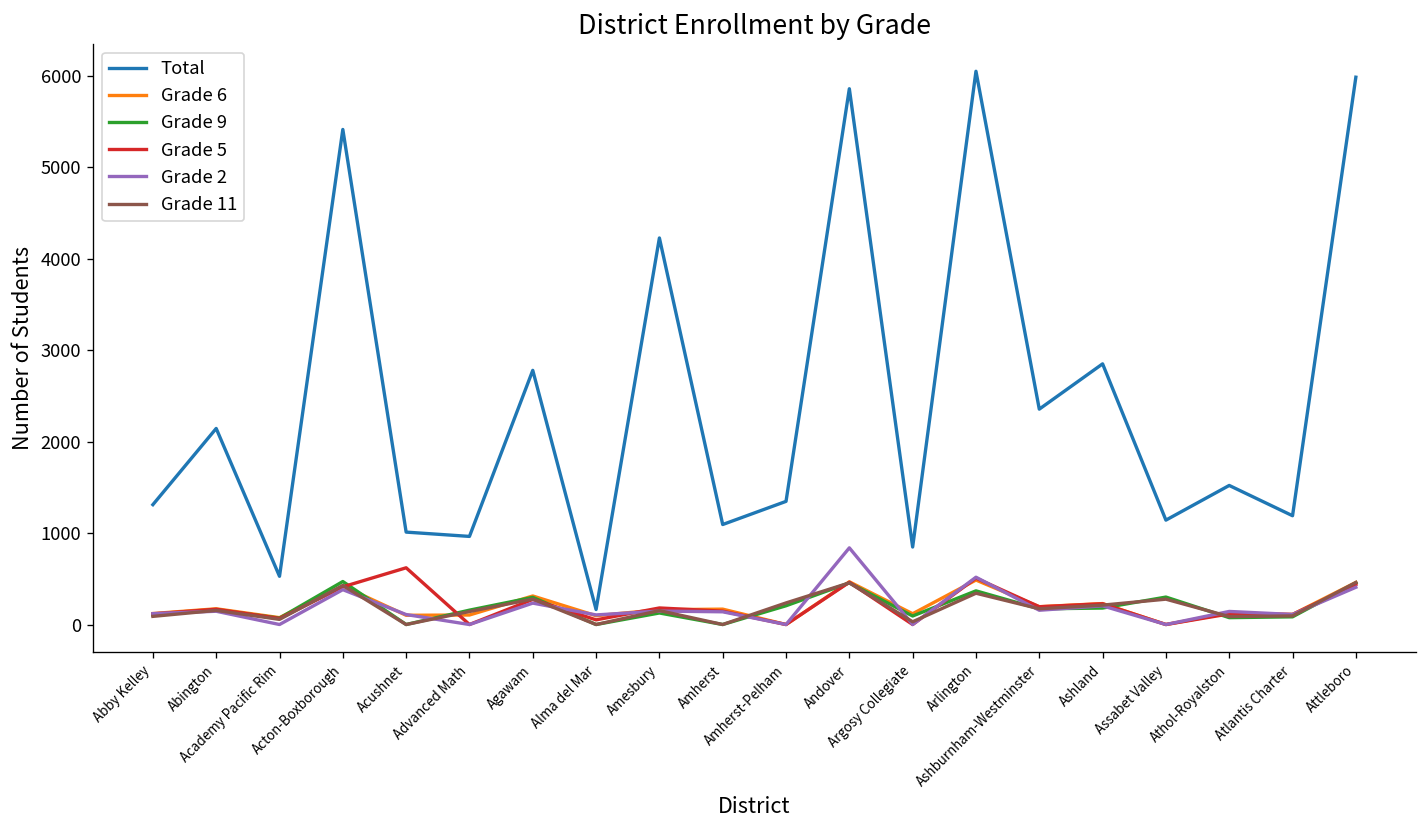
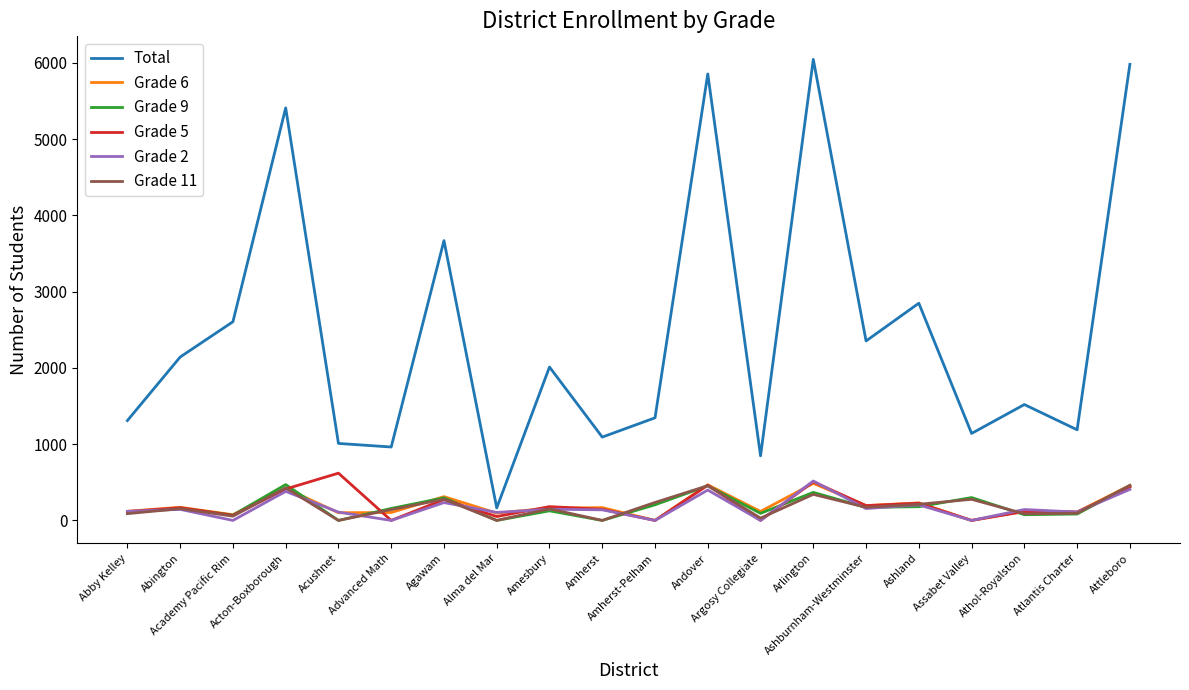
Total, Academy Pacific Rim: 500 -> 2600
Total, Agawam: 2800 -> 3700
Total, Amesbury: 4200 -> 2000
Grade 2, Andover: 800 -> 400
